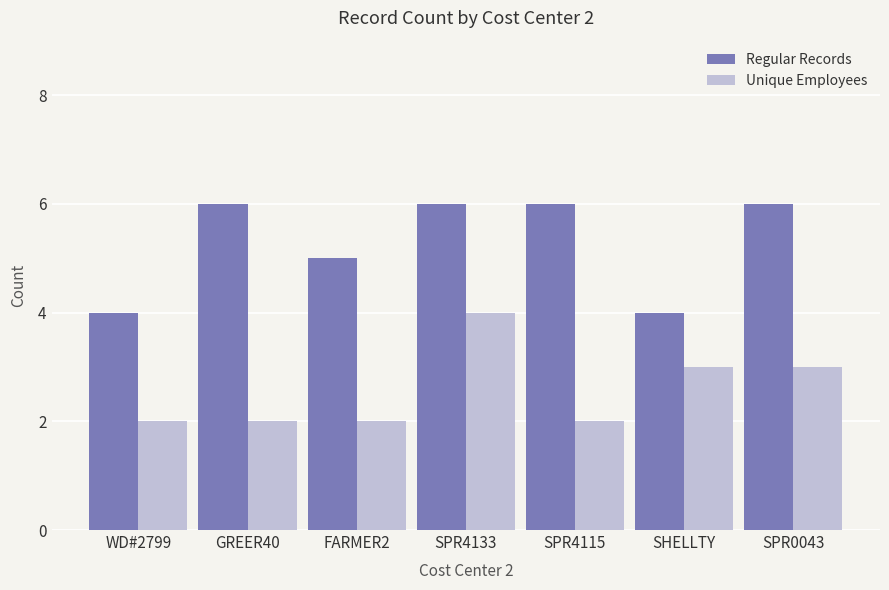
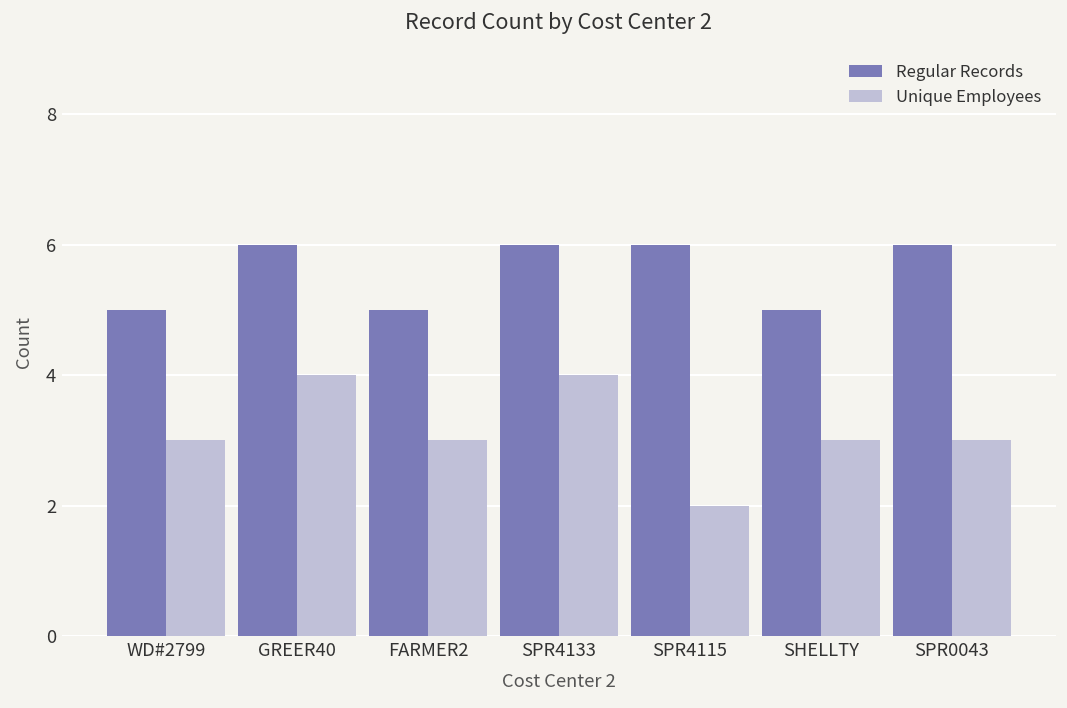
Regular Records, WD#2799: 4 -> 5
Unique Employees, WD#2799: 2 -> 3
Unique Employees, GREER40: 2 -> 4
Unique Employees, FARMER2: 2 -> 3
Regular Records, SHELLTY: 4 -> 5
